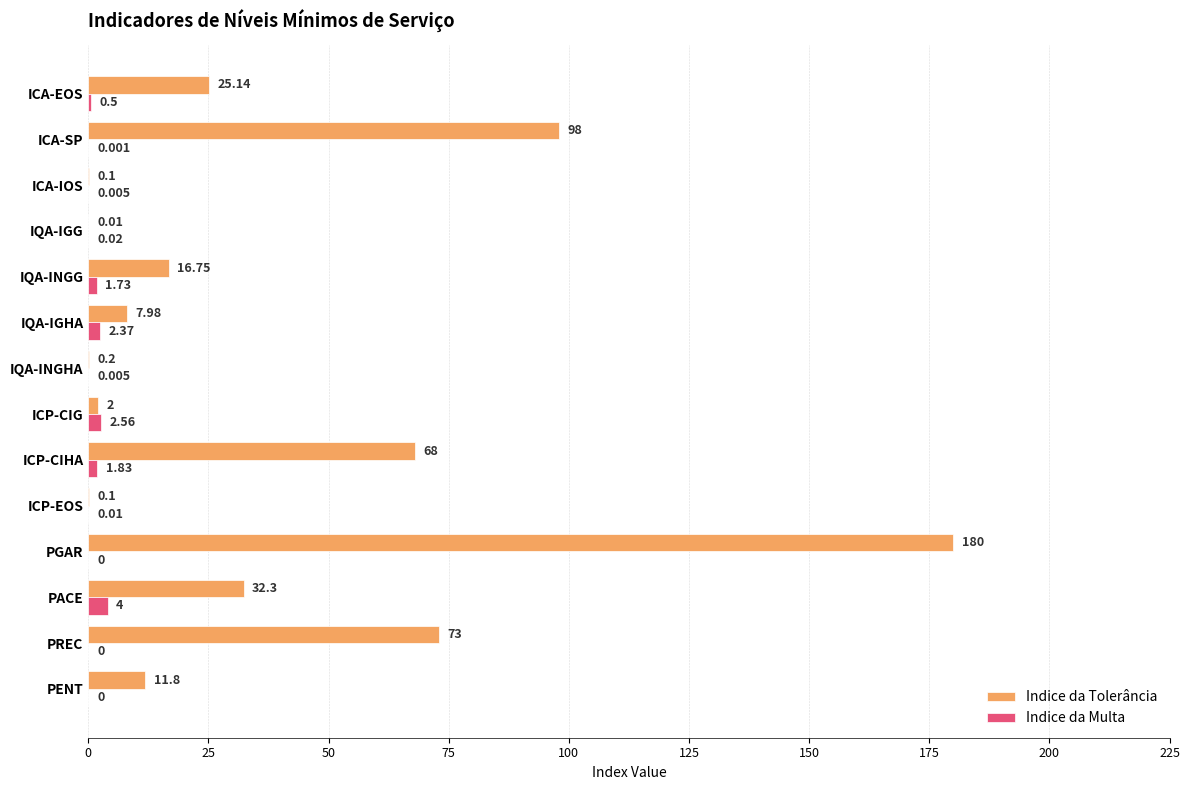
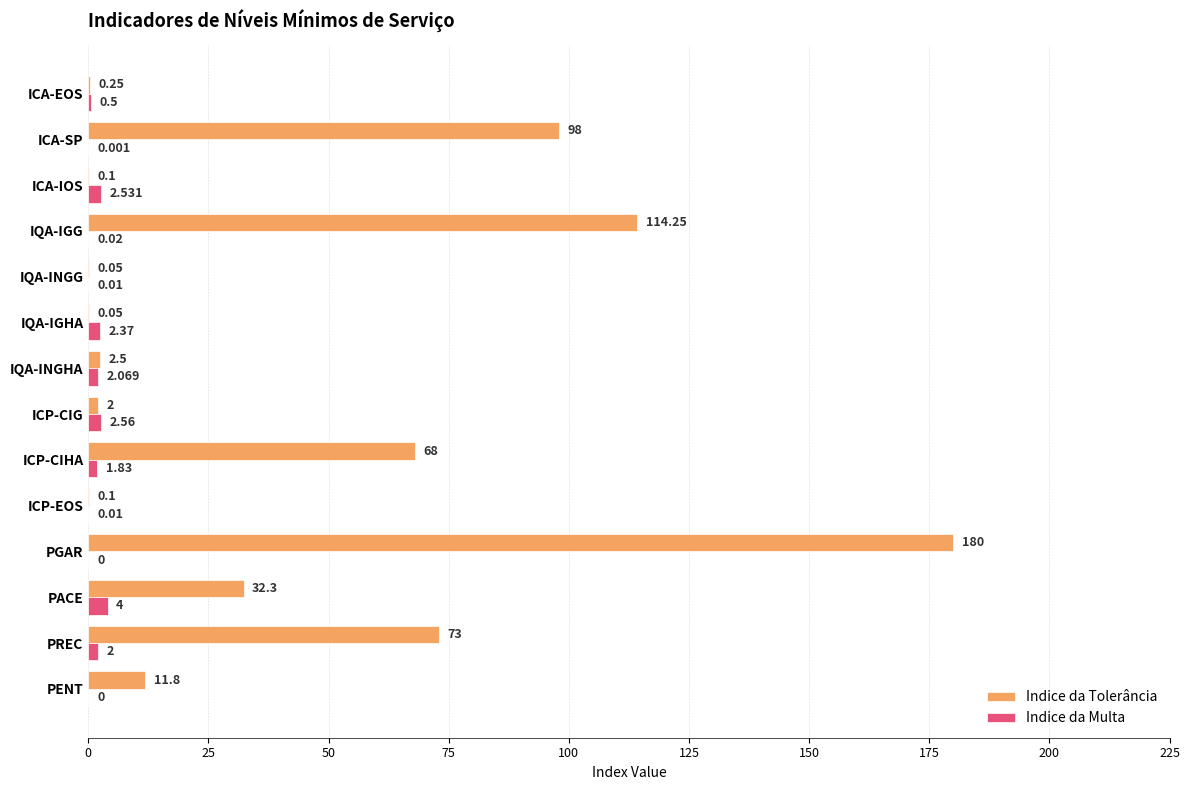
Indice da Tolerância, ICA-EOS: 25.14 -> 0.25
Indice da Multa, ICA-IOS: 0.005 -> 2.531
Indice da Tolerância, IQA-IGG: 0.01 -> 114.25
Indice da Tolerância, IQA-INGG: 16.75 -> 0.05
Indice da Multa, IQA-INGG: 1.73 -> 0.01
Indice da Tolerância, IQA-IGHA: 7.98 -> 0.05
Indice da Tolerância, IQA-INGHA: 0.2 -> 2.5
Indice da Multa, IQA-INGHA: 0.005 -> 2.069
Indice da Multa, PREC: 0 -> 2
